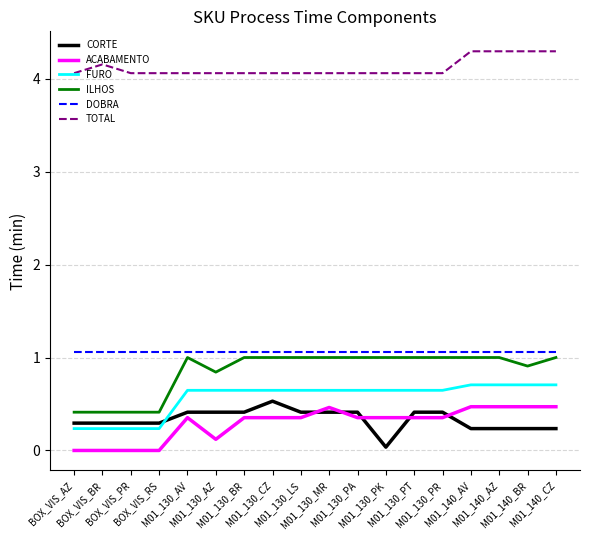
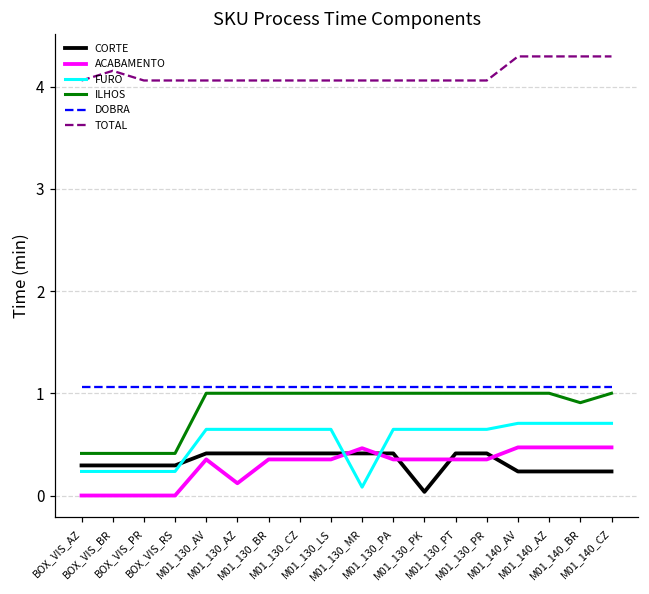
ILHOS, M01_130_AZ: 0.8 -> 1.0
CORTE, M01_130_CZ: 0.5 -> 0.4
FURO, M01_130_MR: 0.6 -> 0.1
